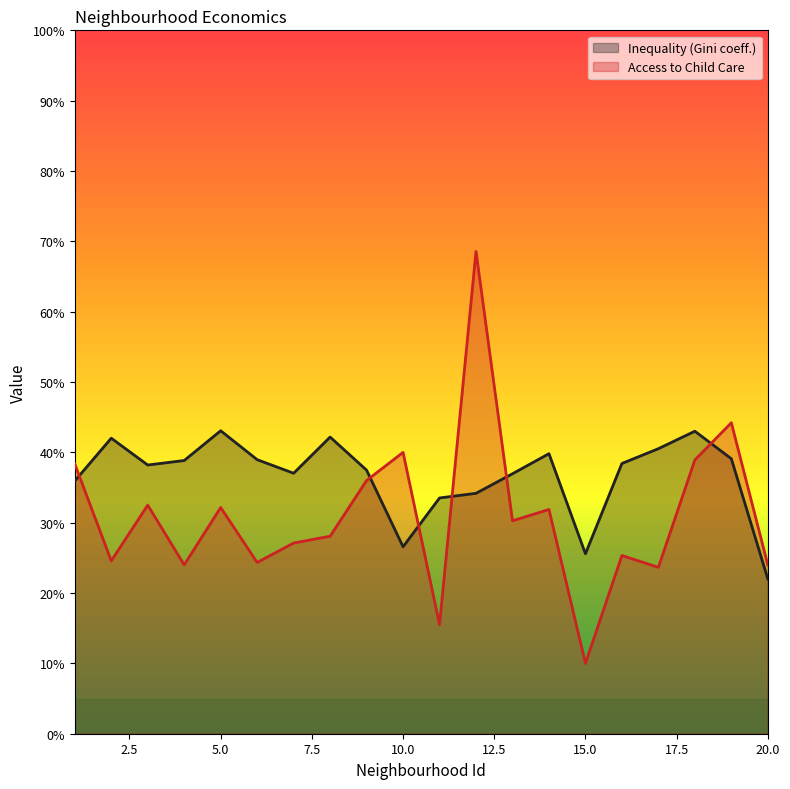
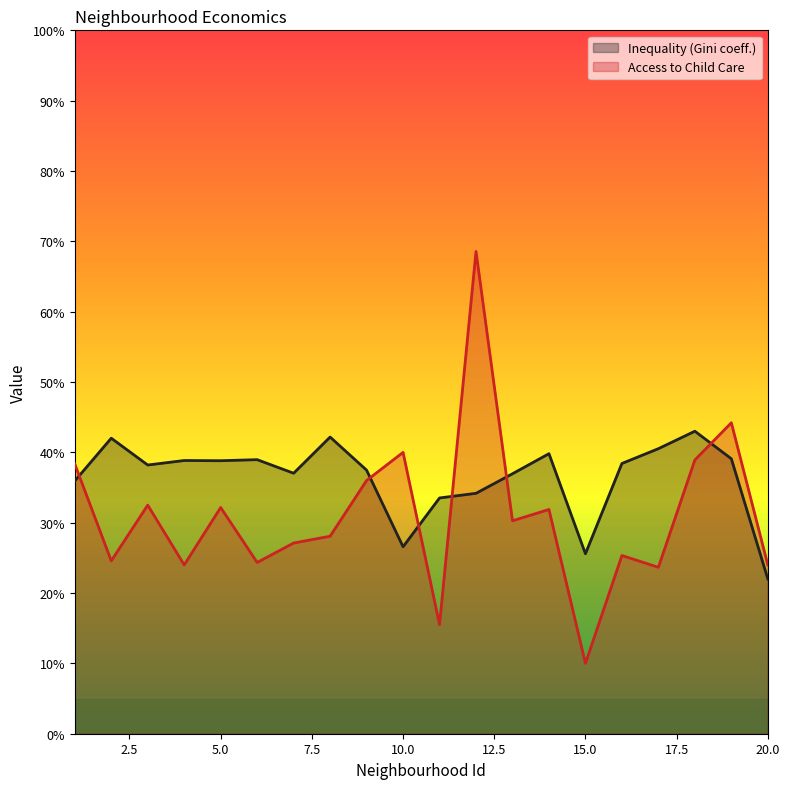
Inequality (Gini coeff.), 5.0: 43% -> 39%
